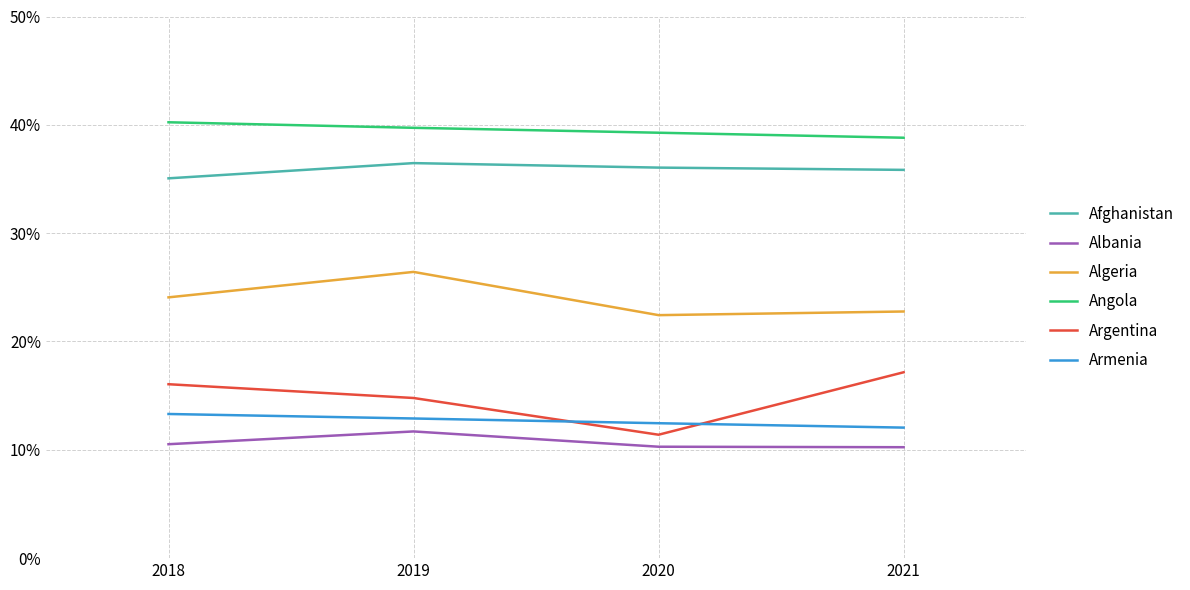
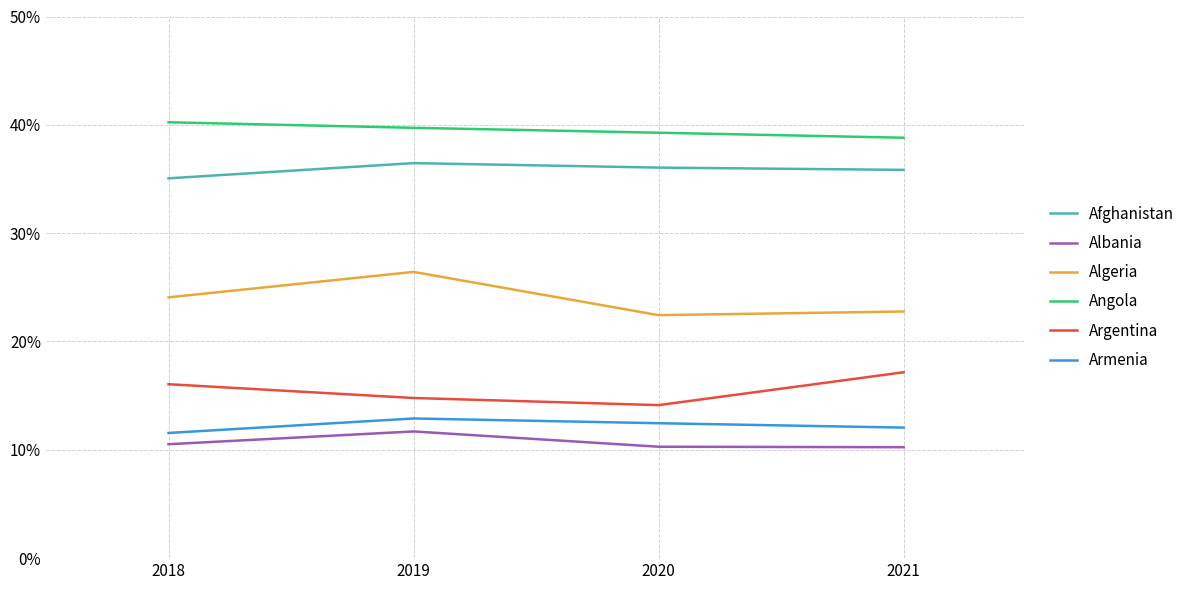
Armenia, 2018: 13.3% -> 11.6%
Argentina, 2020: 11.4% -> 14.1%
